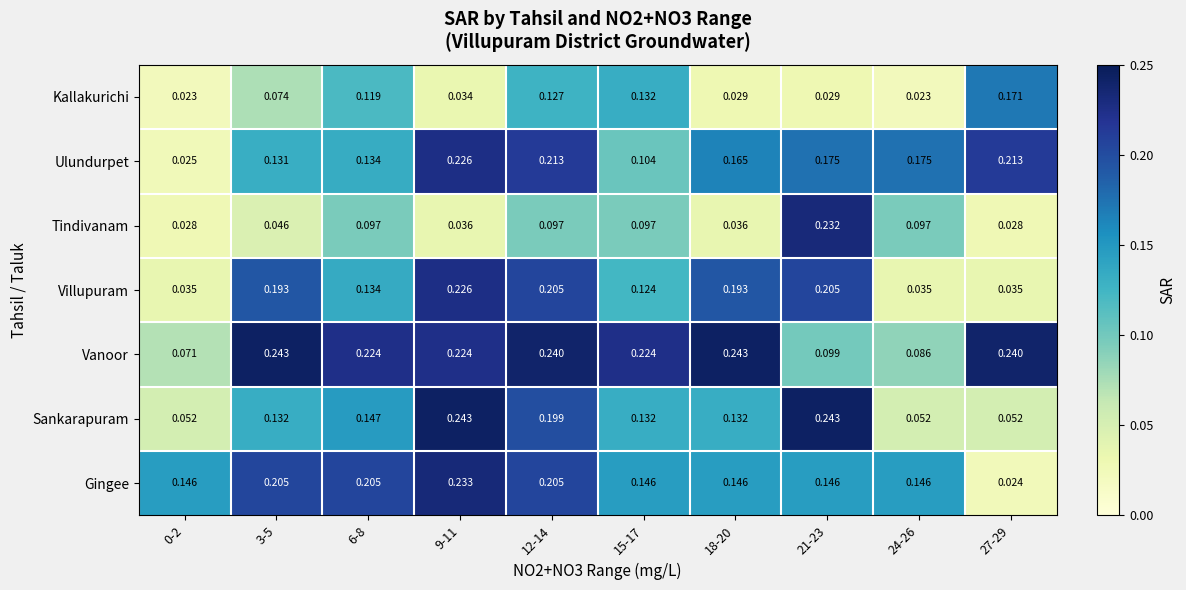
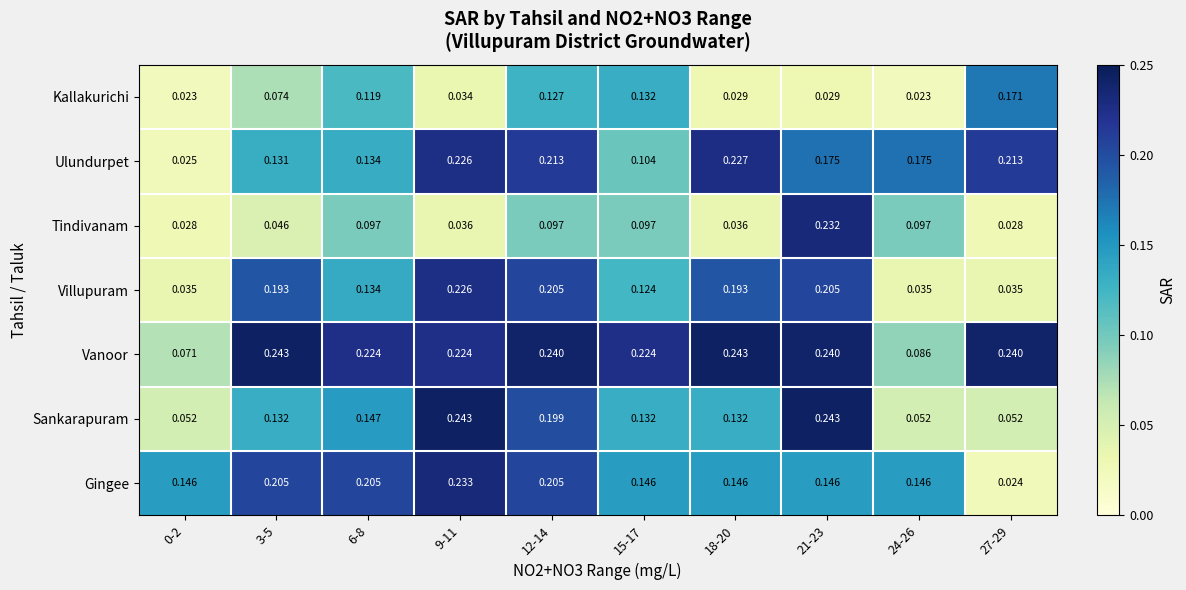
Ulundurpet, 18-20: 0.165 -> 0.227
Vanoor, 21-23: 0.099 -> 0.240
